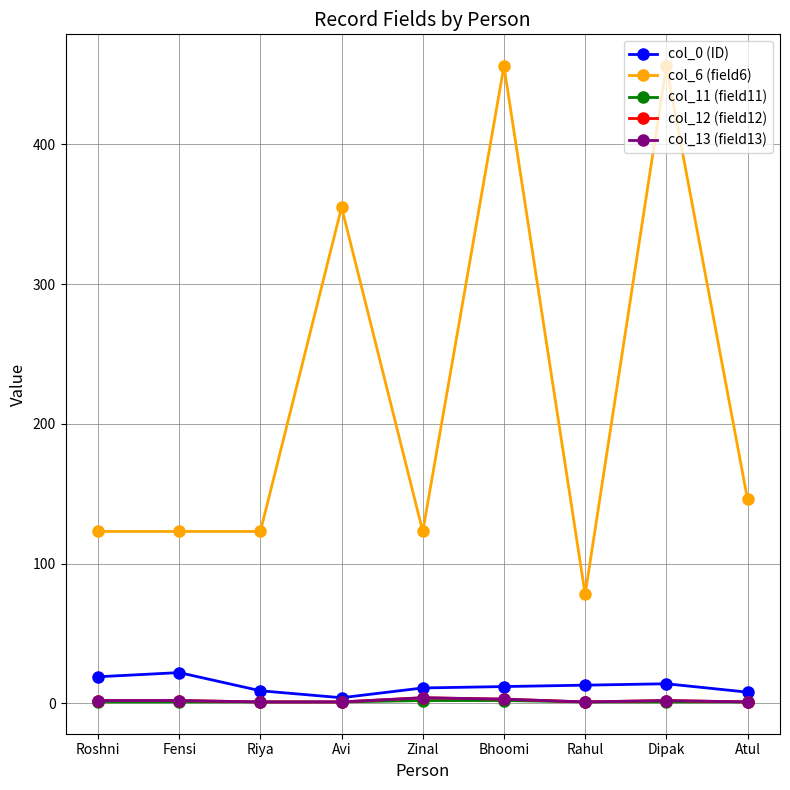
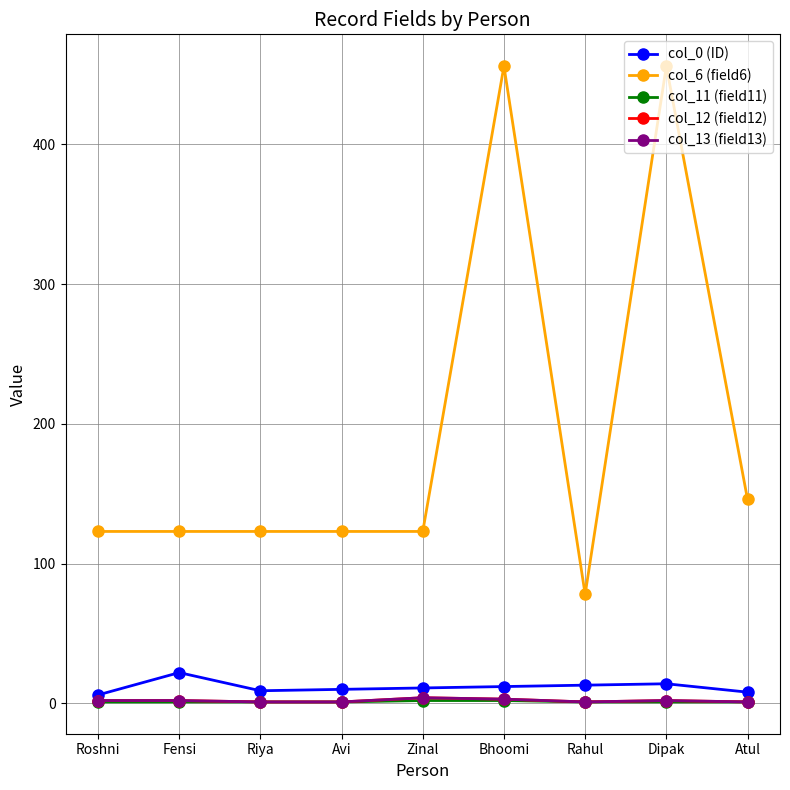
col_0 (ID), Roshni: 19 -> 6
col_0 (ID), Avi: 4 -> 10
col_6 (field6), Avi: 355 -> 123
